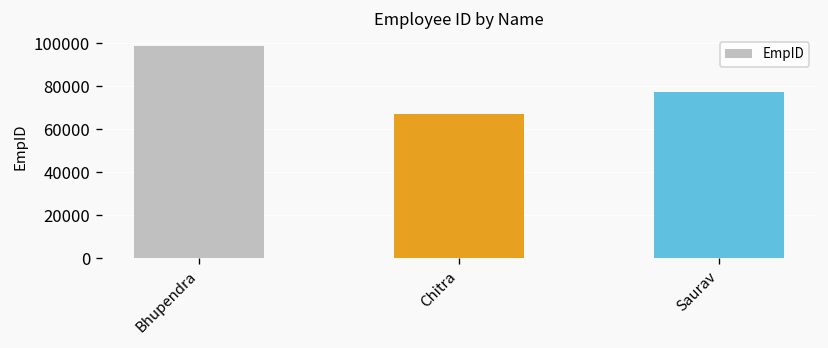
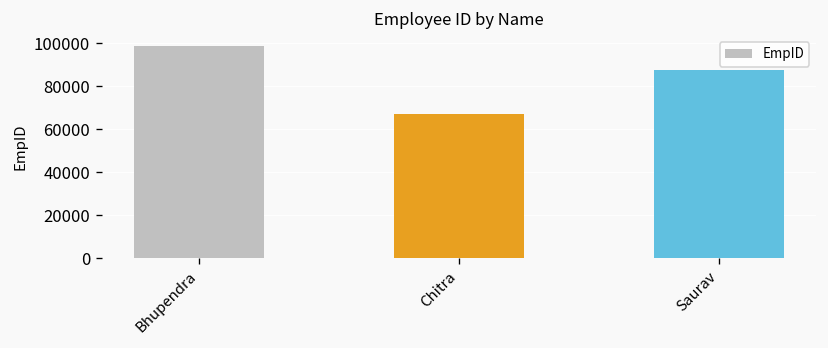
Saurav: 77000 -> 88000
